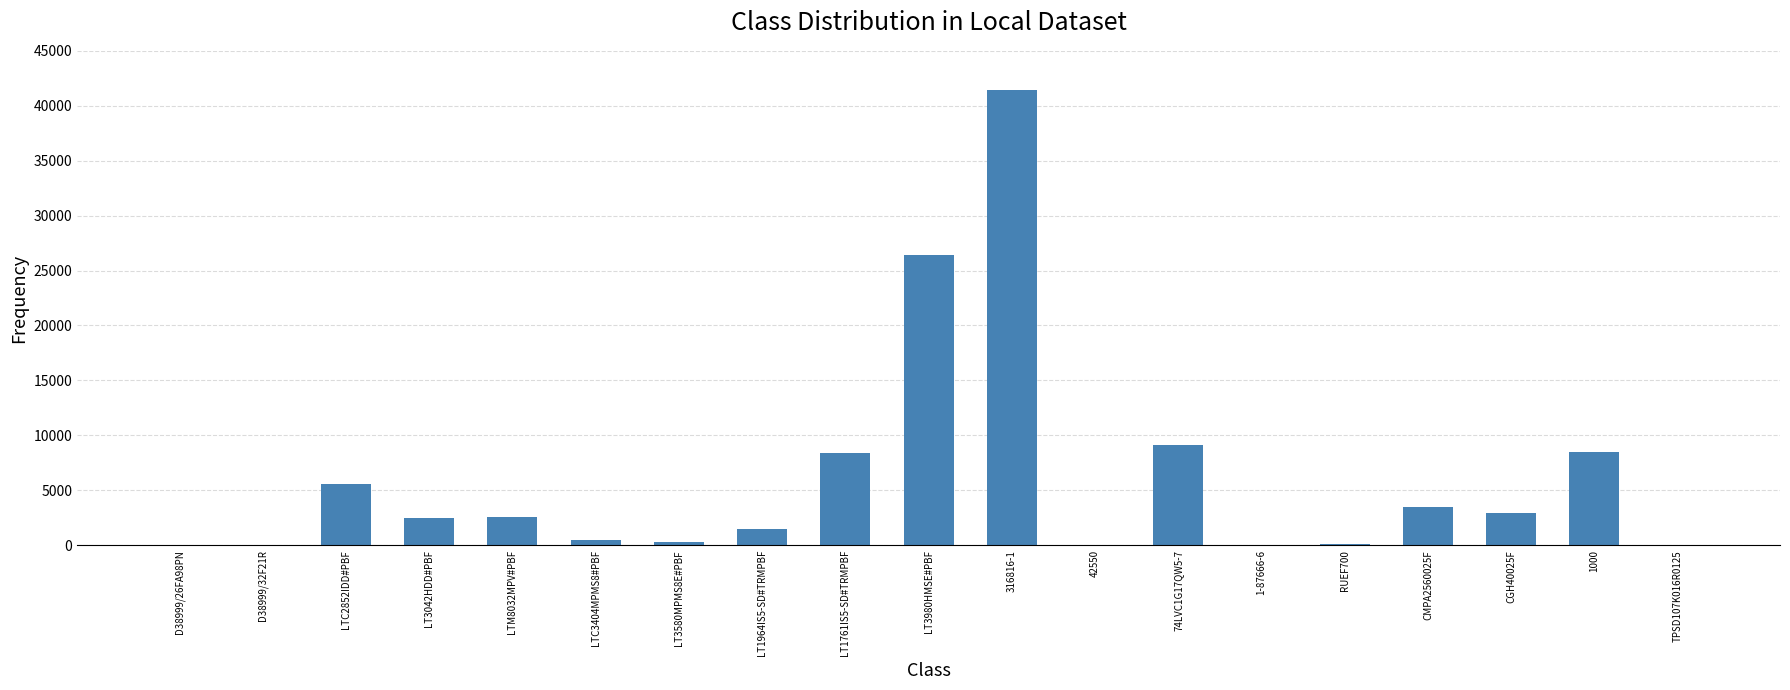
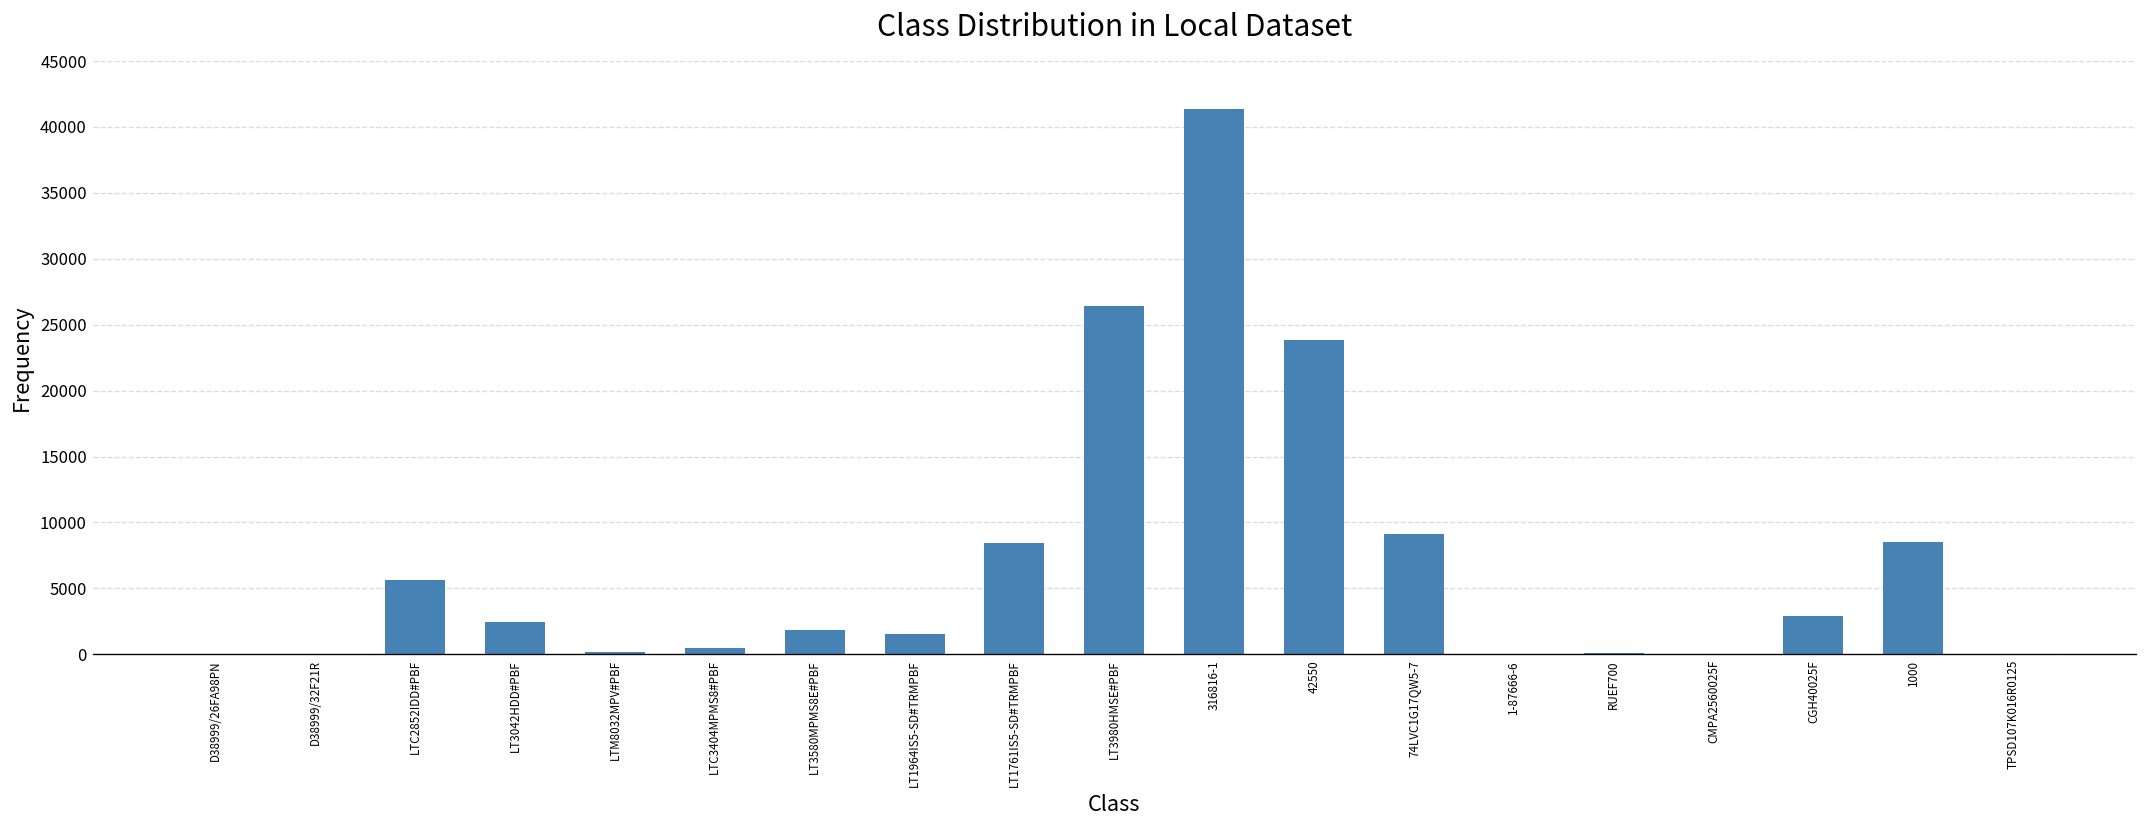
LTM8032MPV#PBF: 2600 -> 200
LT3580MPMS8E#PBF: 300 -> 1800
42550: 0 -> 23900
CMPA2560025F: 3500 -> 0
